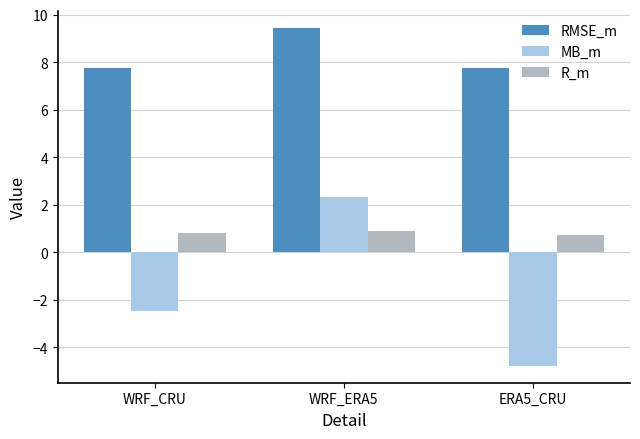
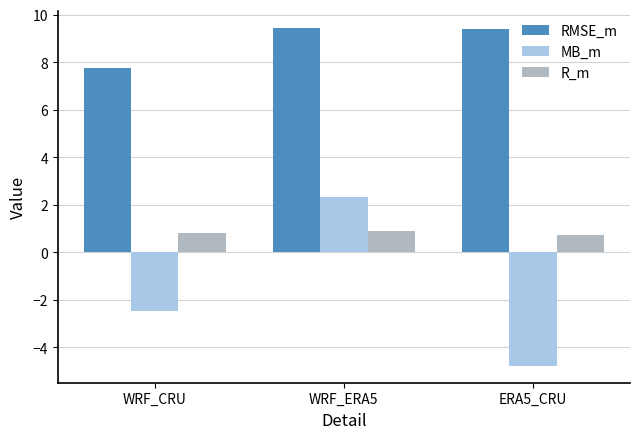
RMSE_m, ERA5_CRU: 7.7 -> 9.4
